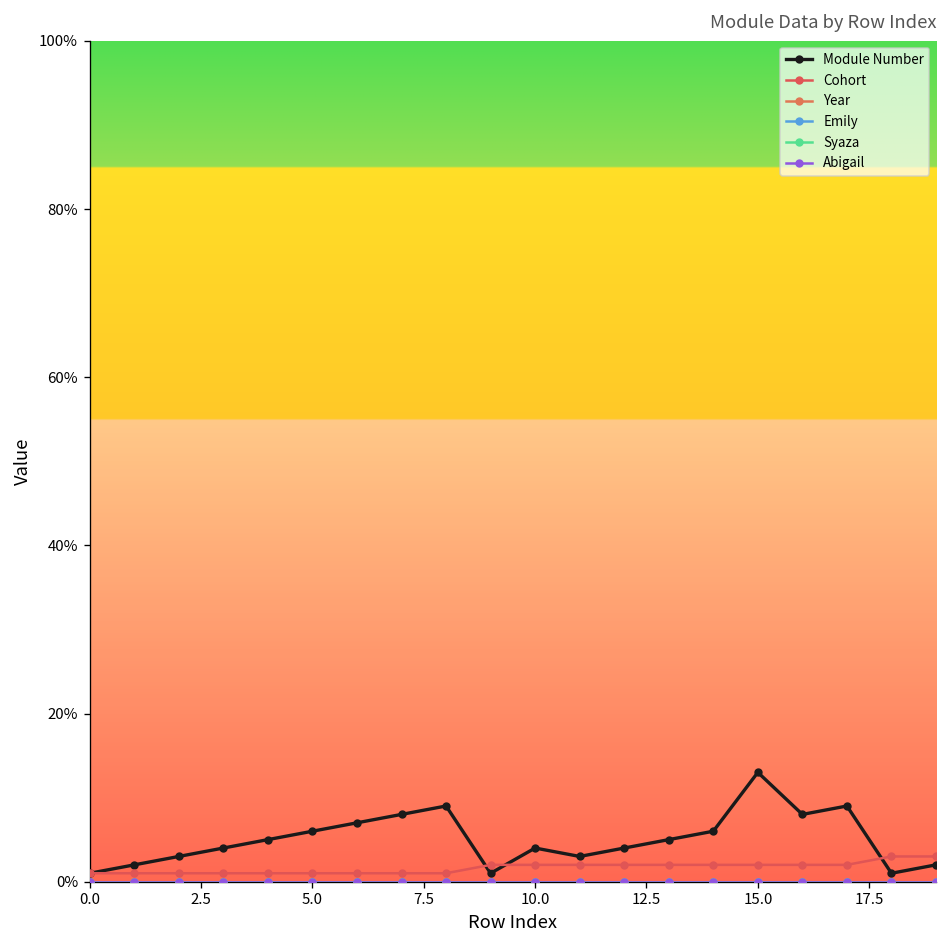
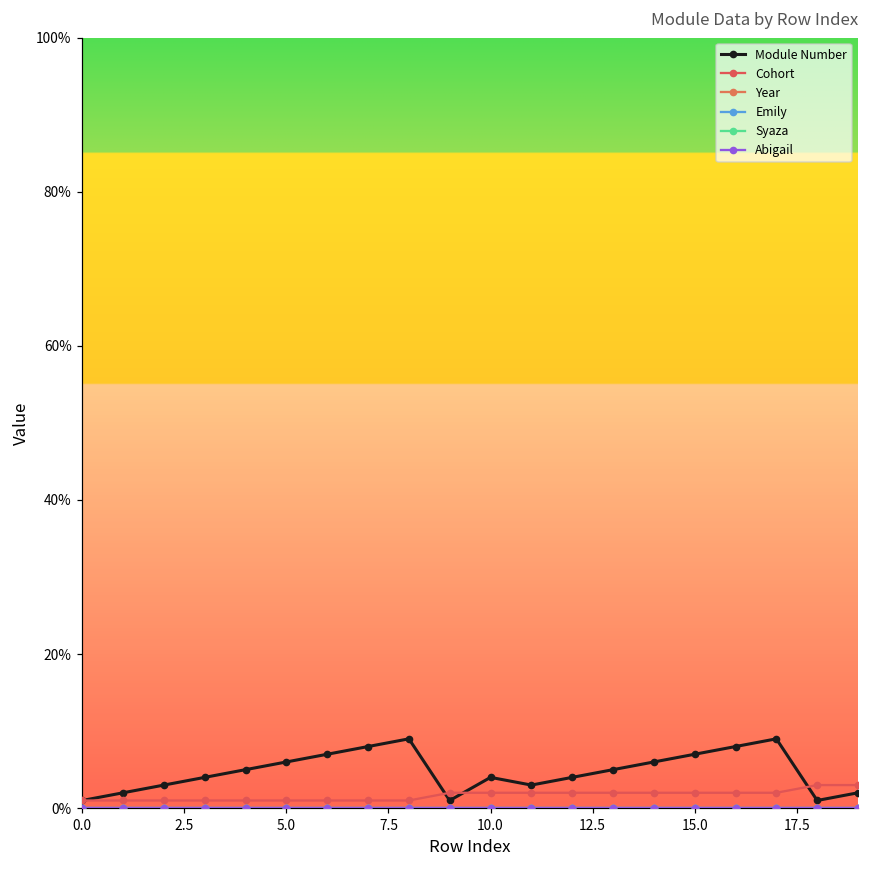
Module Number, 15.0: 13% -> 7%
